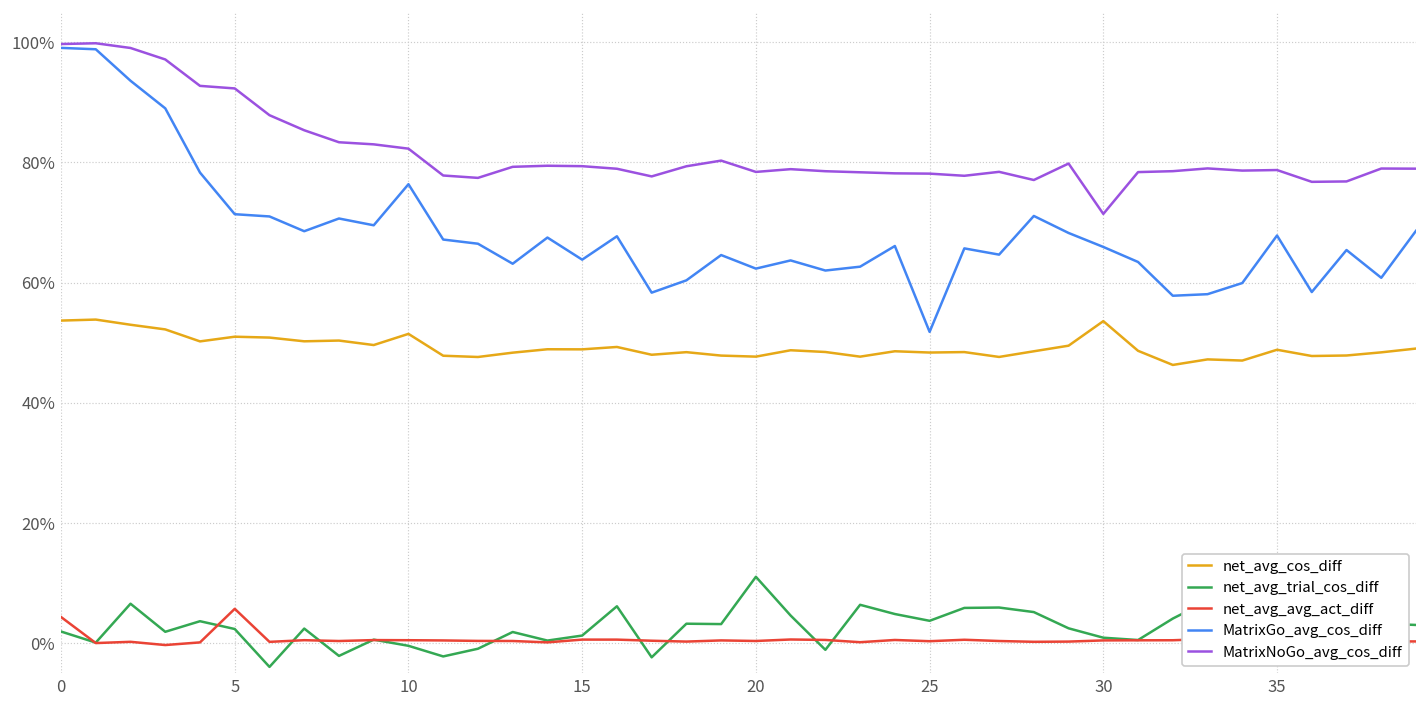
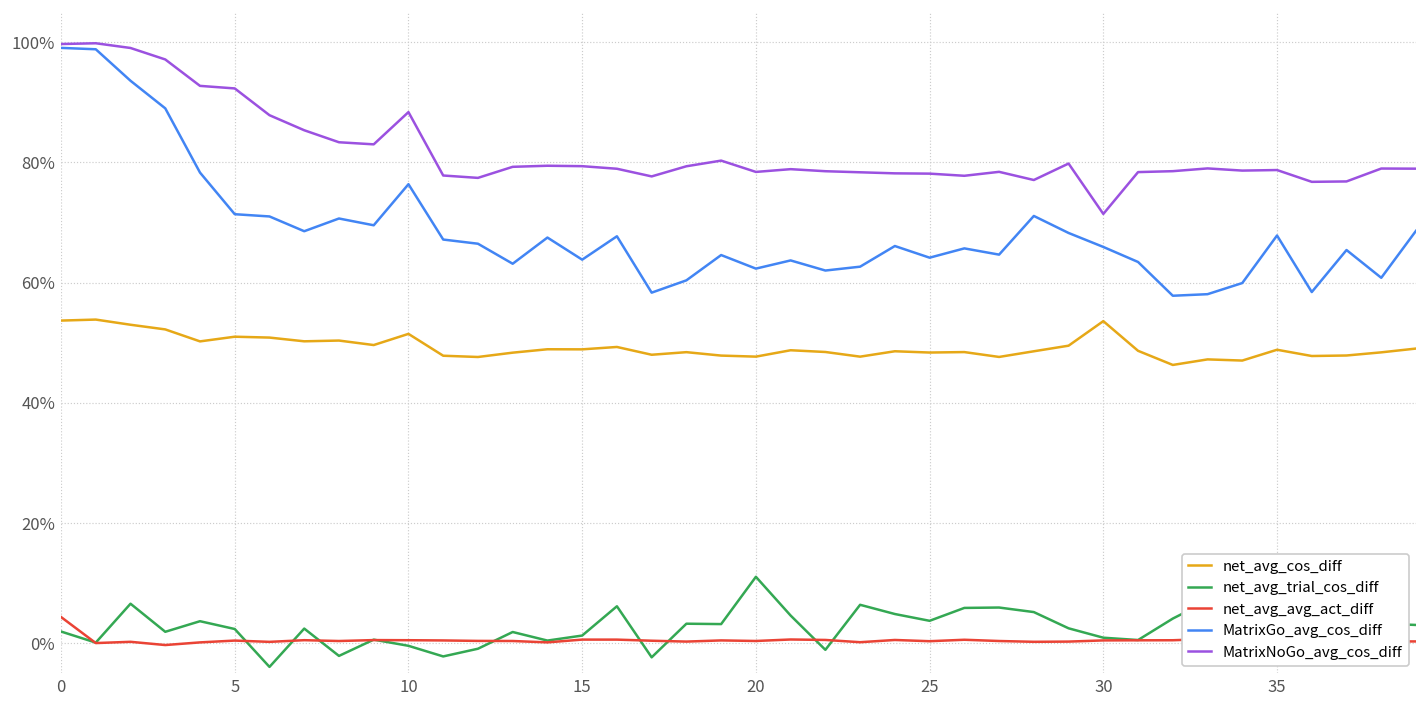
net_avg_avg_act_diff, 5: 6% -> 0%
MatrixNoGo_avg_cos_diff, 10: 82% -> 88%
MatrixGo_avg_cos_diff, 25: 52% -> 64%
